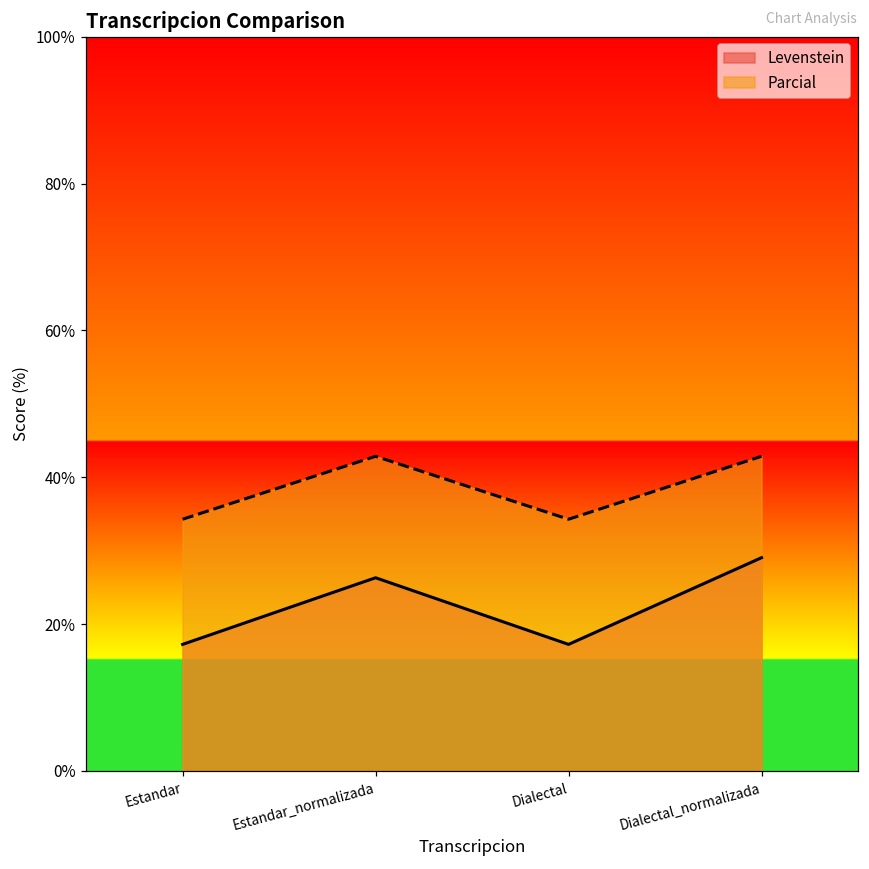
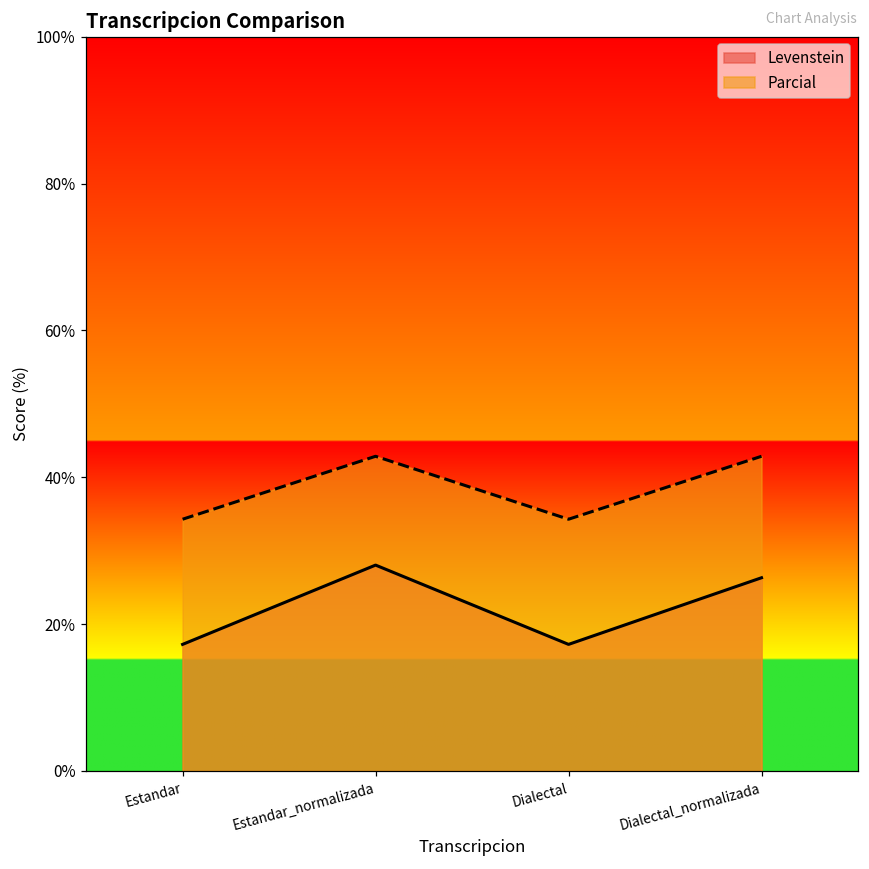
Levenstein, Estandar_normalizada: 26% -> 28%
Levenstein, Dialectal_normalizada: 29% -> 26%
